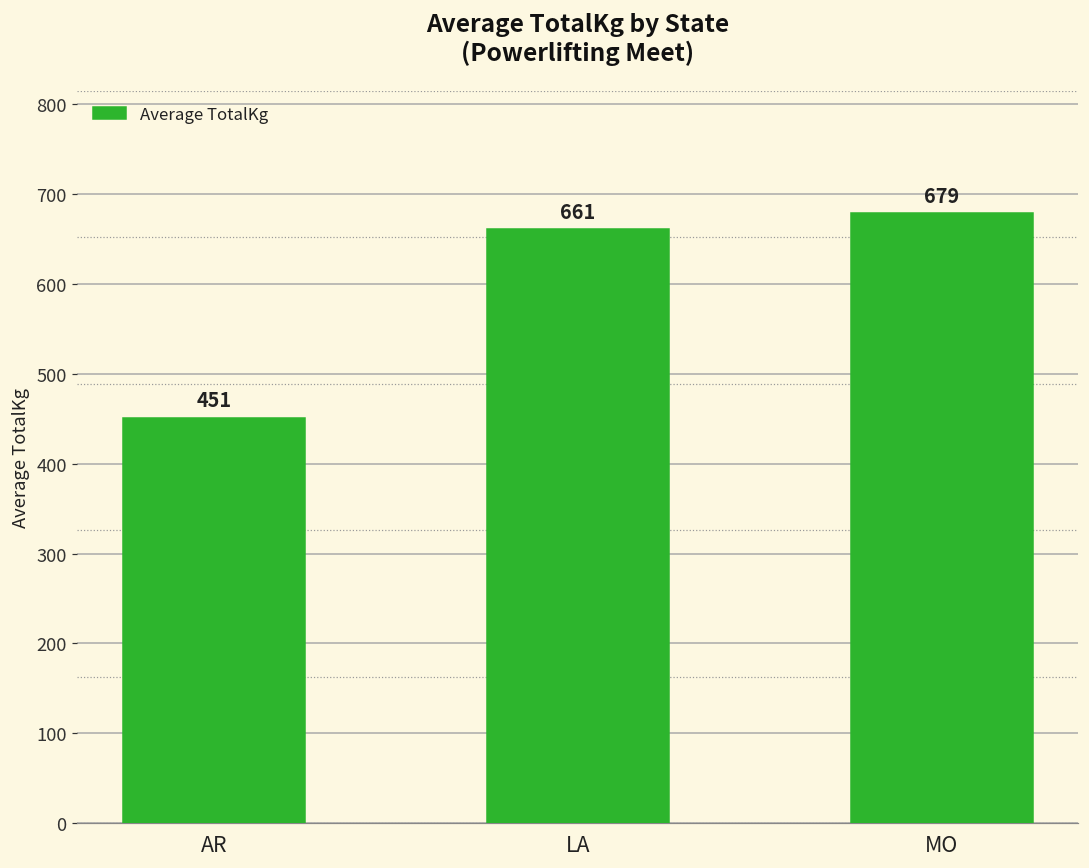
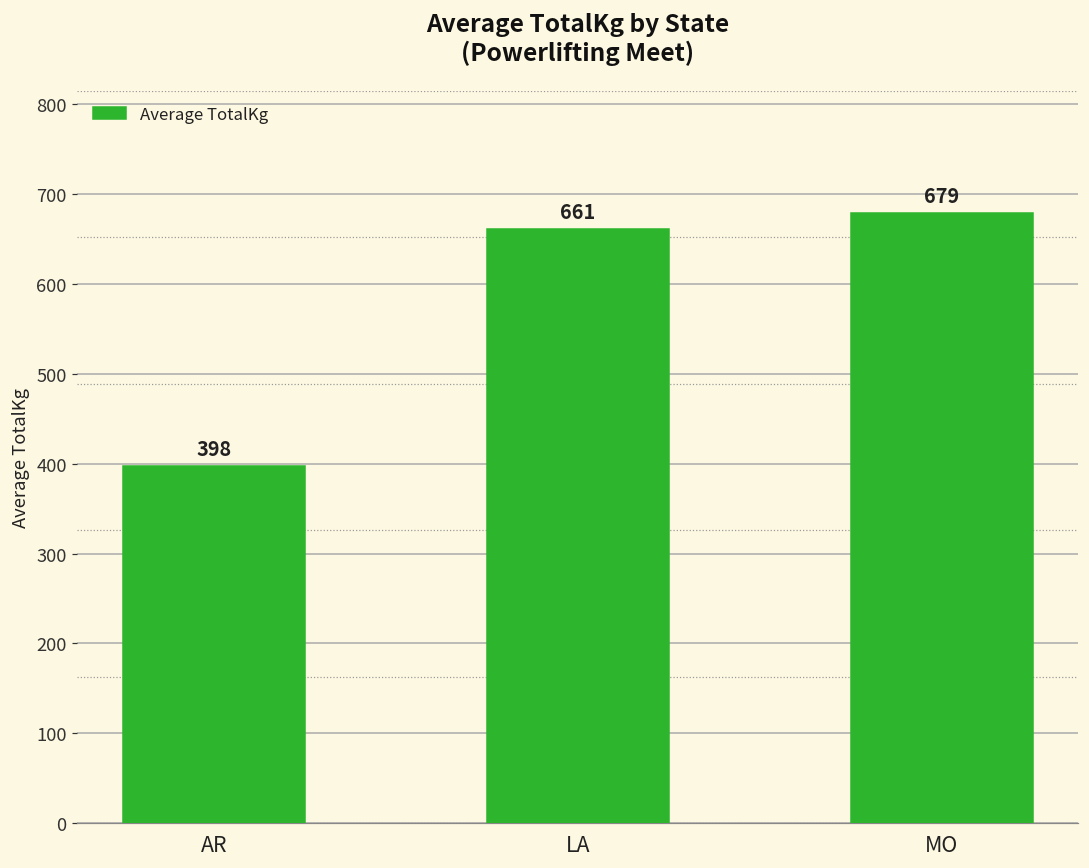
AR: 451 -> 398
